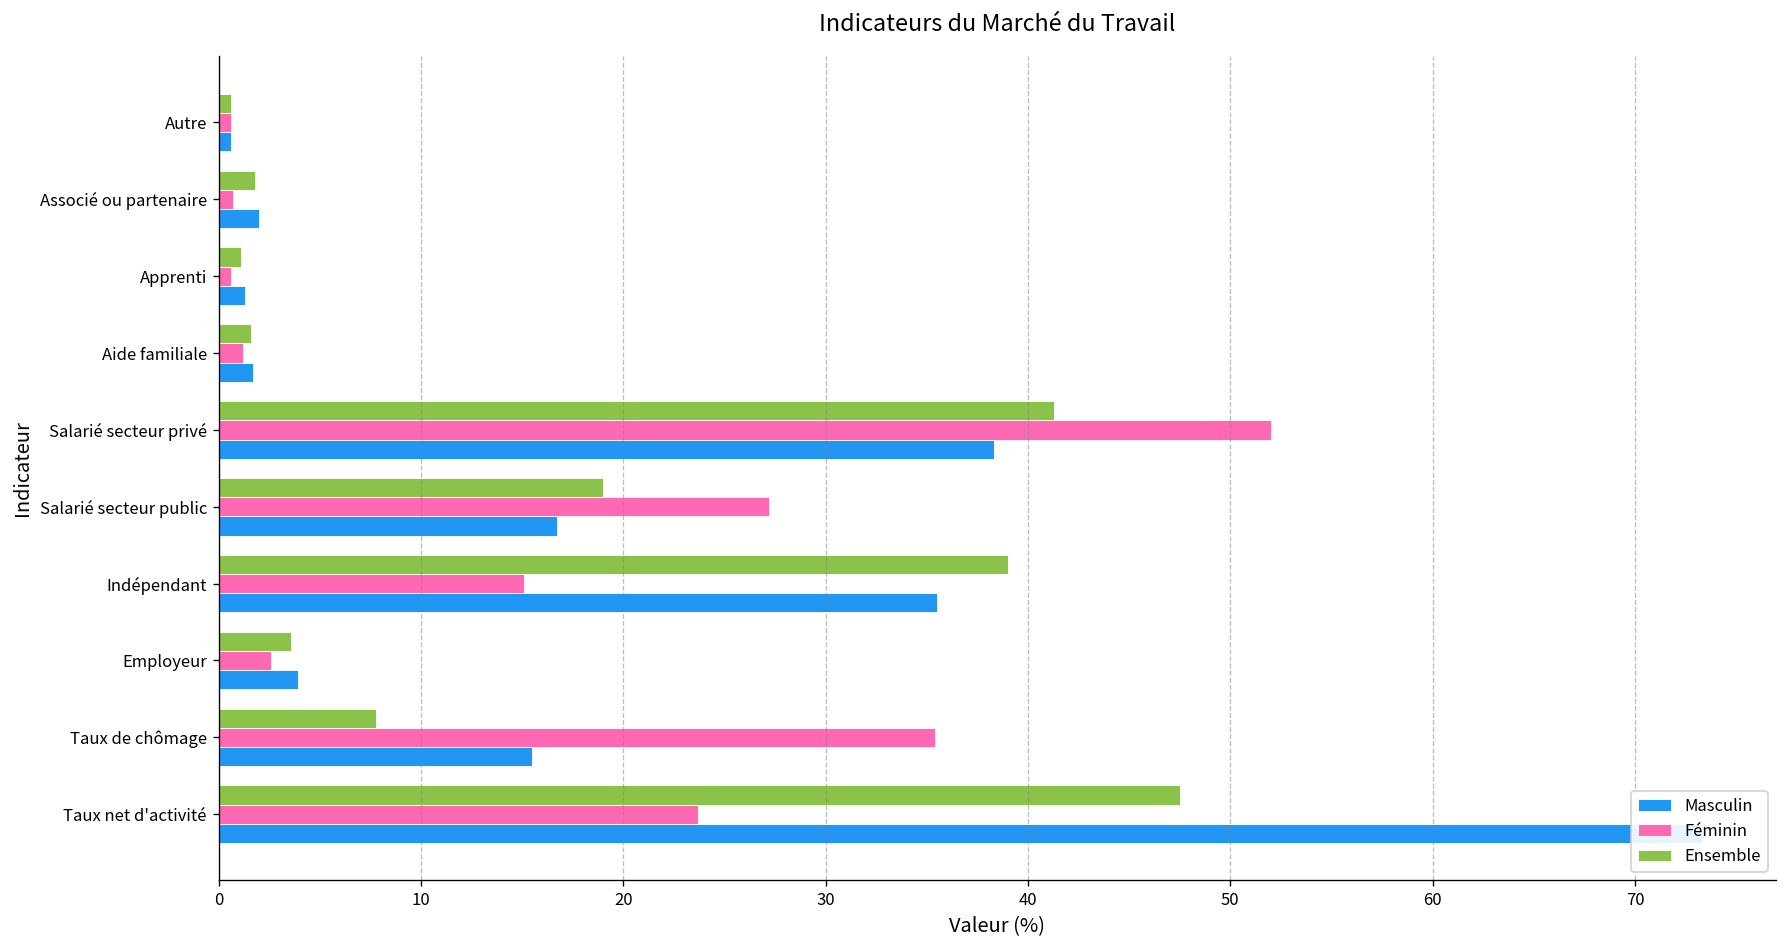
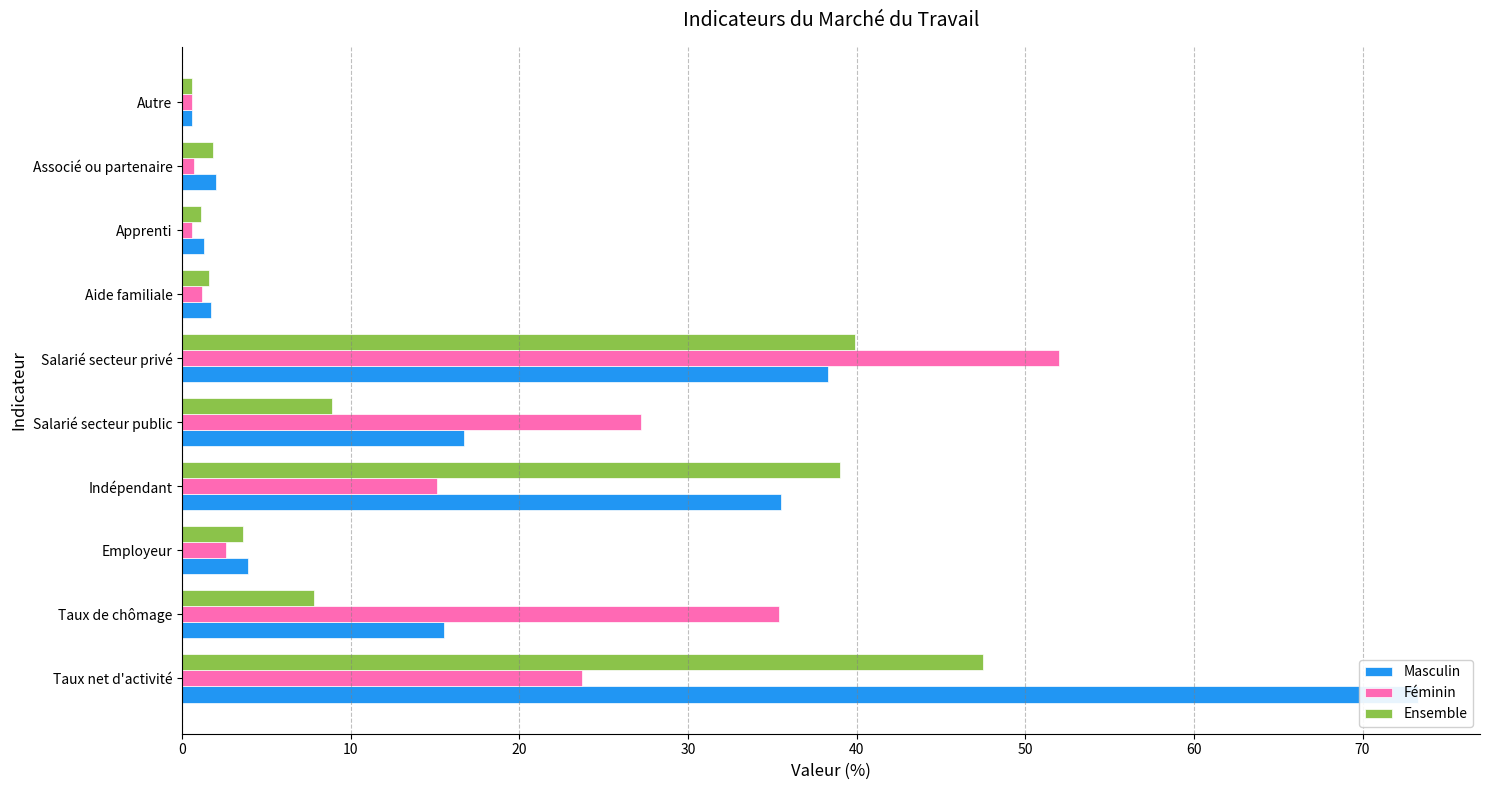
Ensemble, Salarié secteur privé: 41.3 -> 39.9
Ensemble, Salarié secteur public: 19.0 -> 8.9
